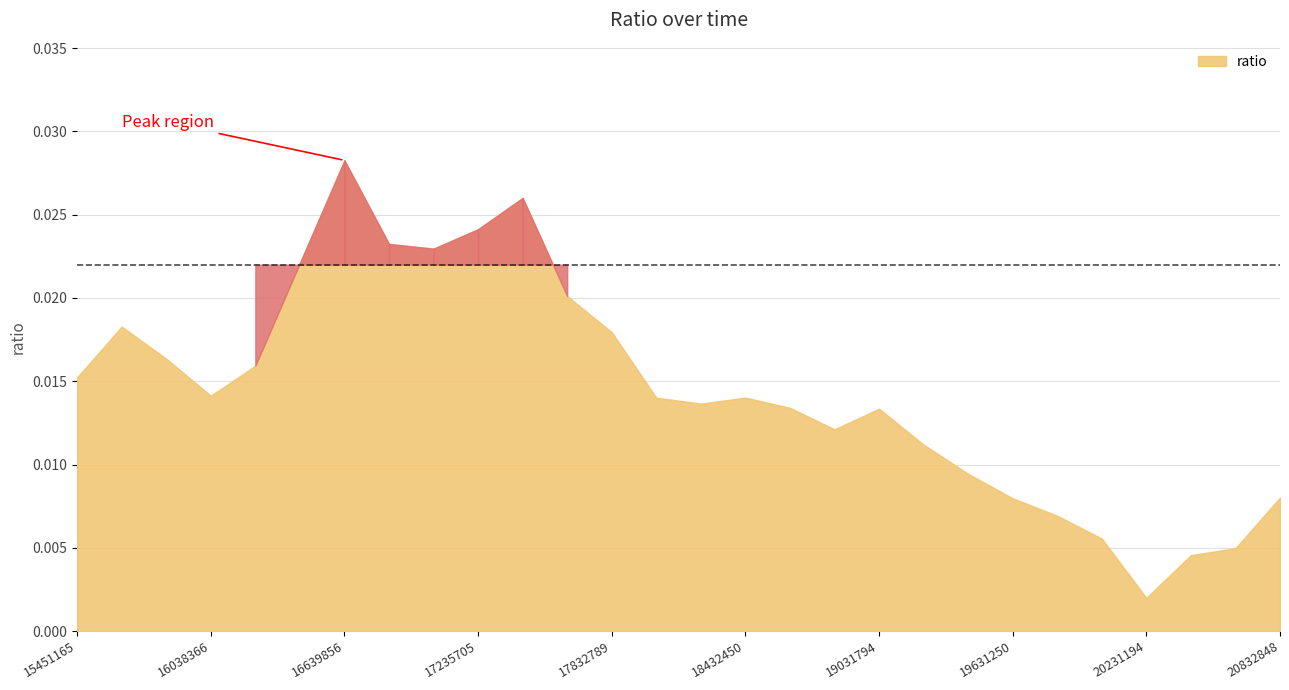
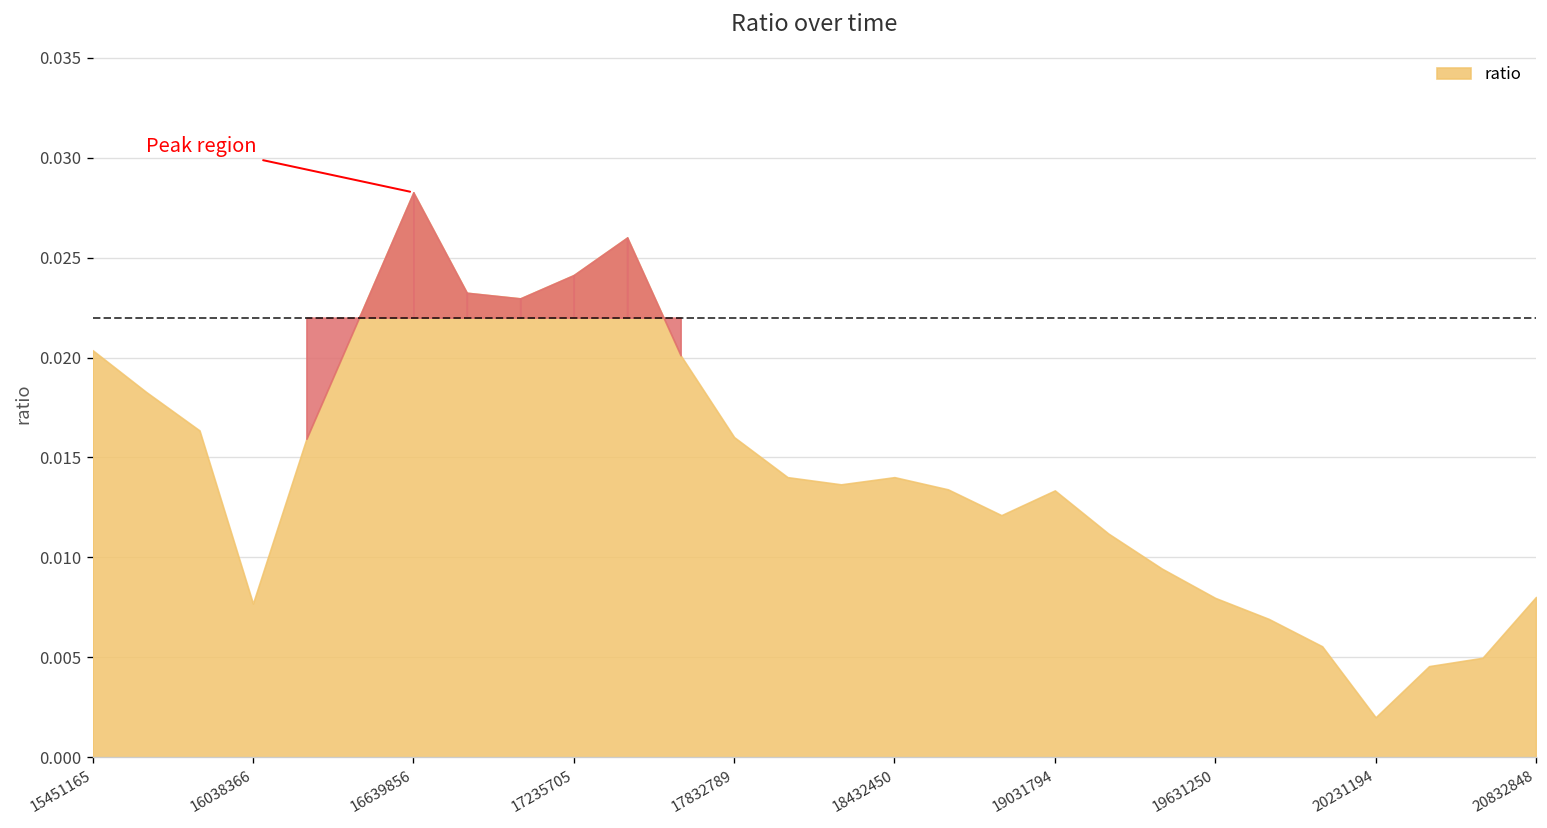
ratio, 15451165: 0.0152 -> 0.0204
ratio, 16038366: 0.0141 -> 0.0077
ratio, 17832789: 0.0179 -> 0.0160
